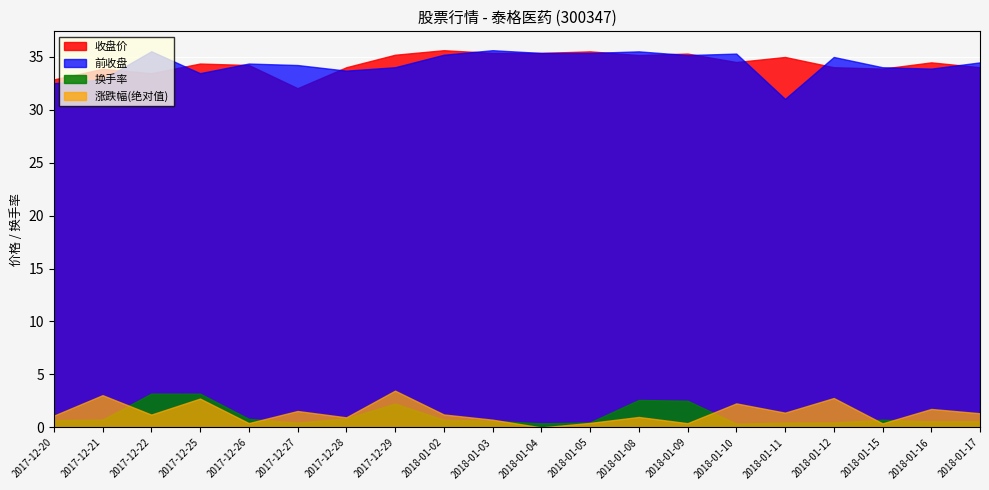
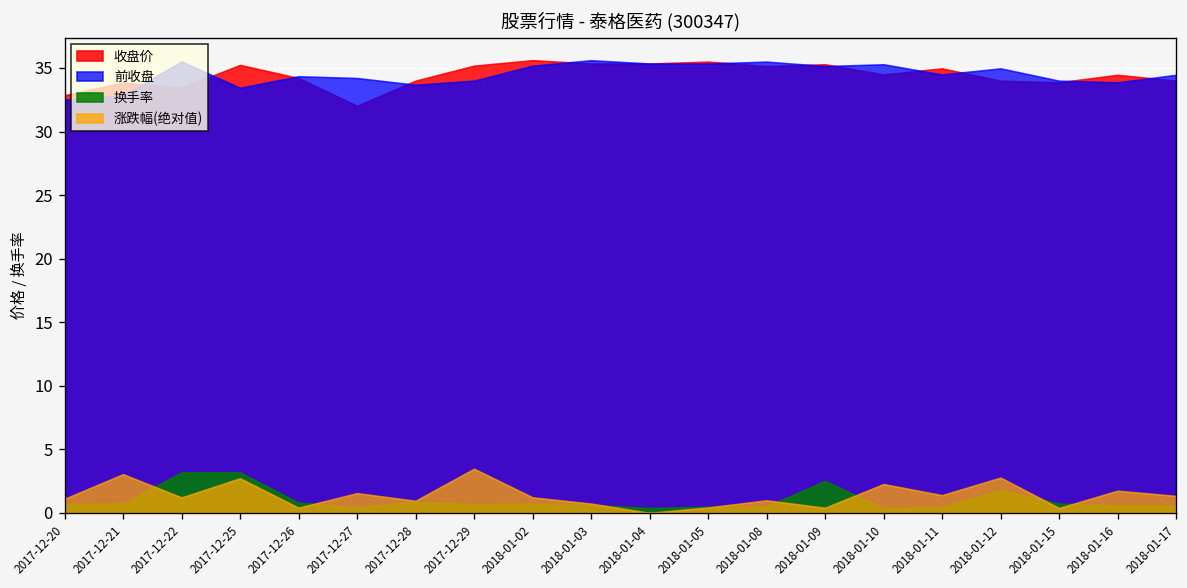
收盘价, 2017-12-25: 34.4 -> 35.2
换手率, 2017-12-29: 2.2 -> 0.7
换手率, 2018-01-08: 2.6 -> 0.5
前收盘, 2018-01-11: 31.0 -> 34.5
换手率, 2018-01-12: 0.5 -> 1.8
